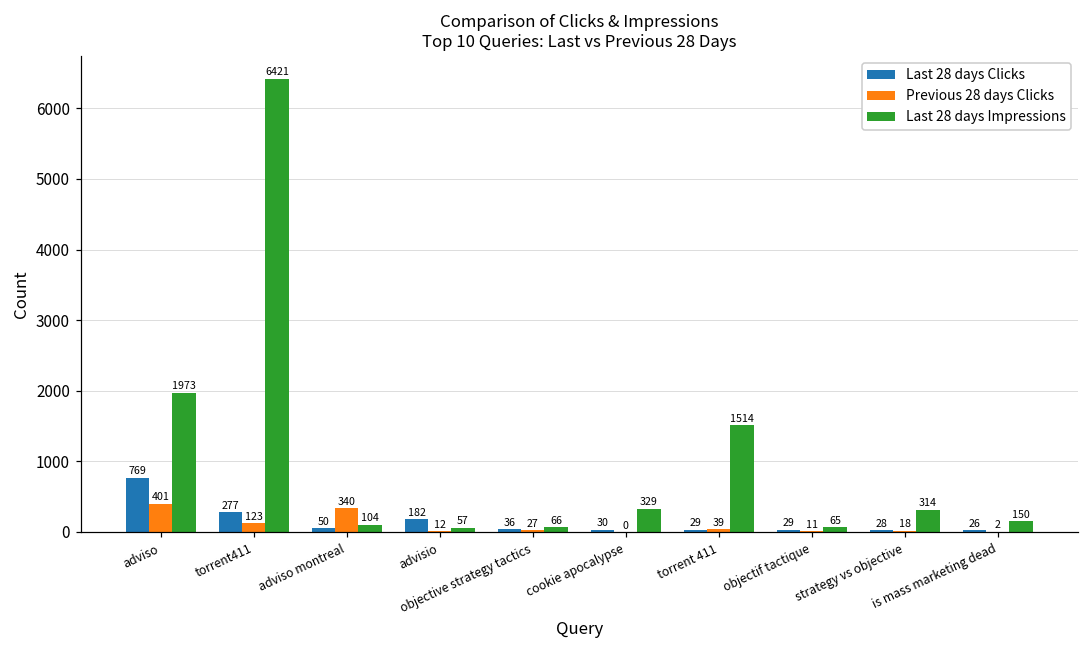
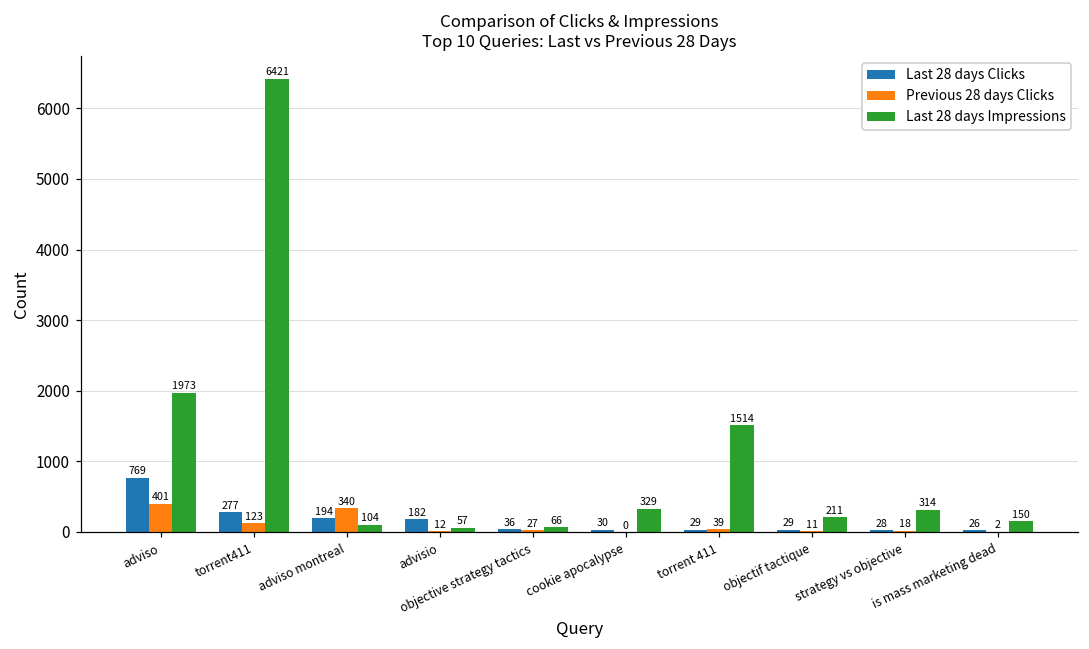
Last 28 days Clicks, adviso montreal: 50 -> 194
Last 28 days Impressions, objectif tactique: 65 -> 211
